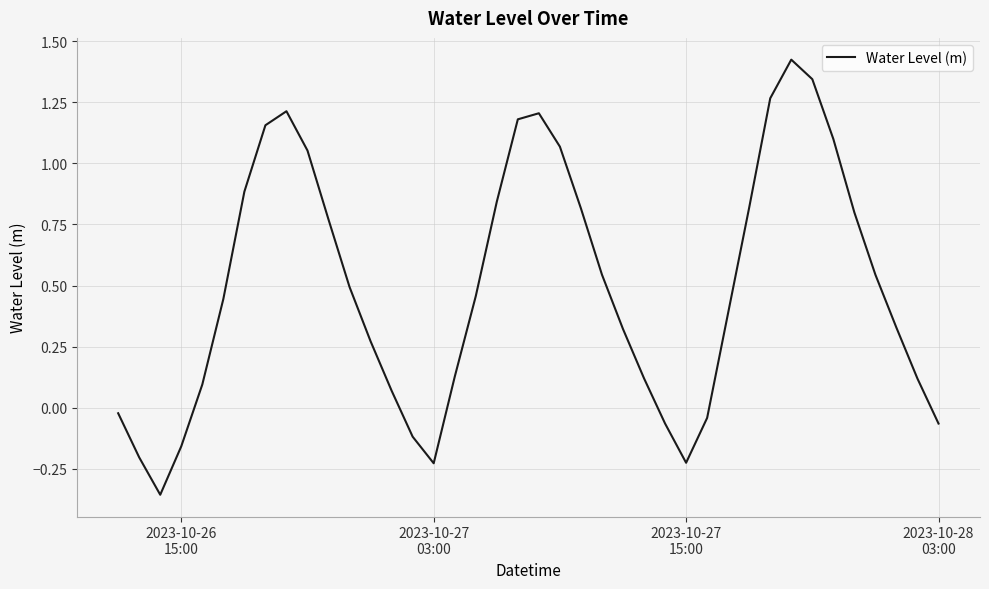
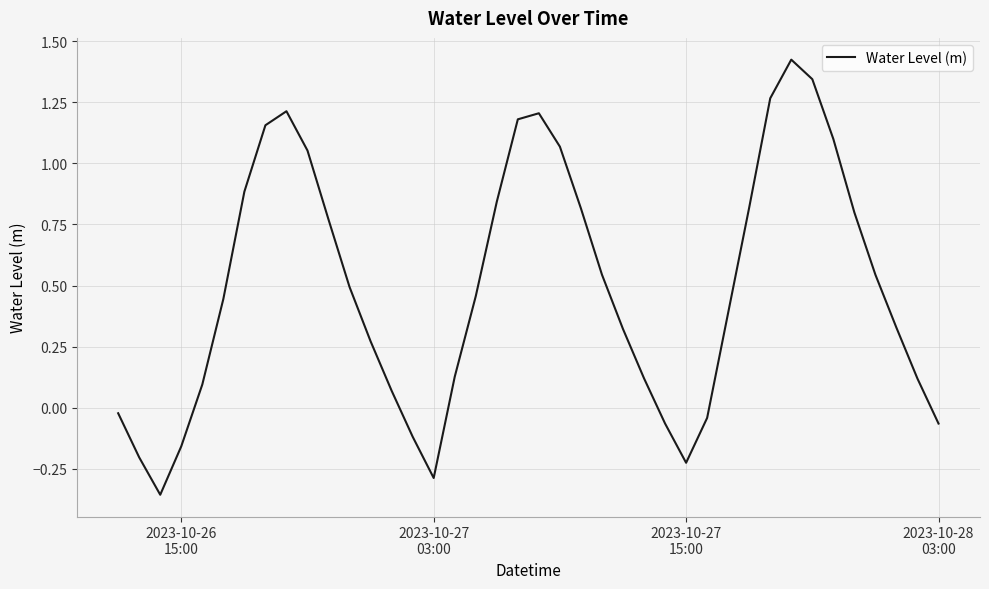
2023-10-27 03:00: -0.23 -> -0.29
